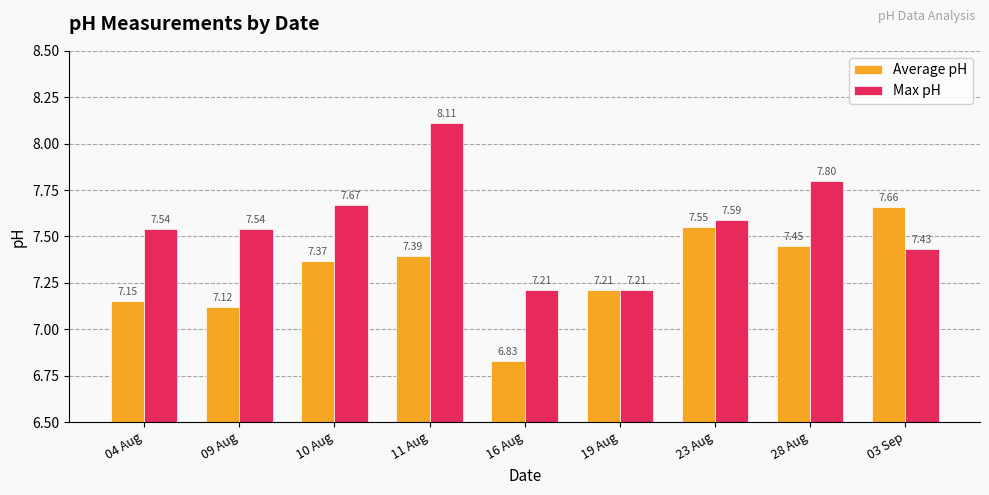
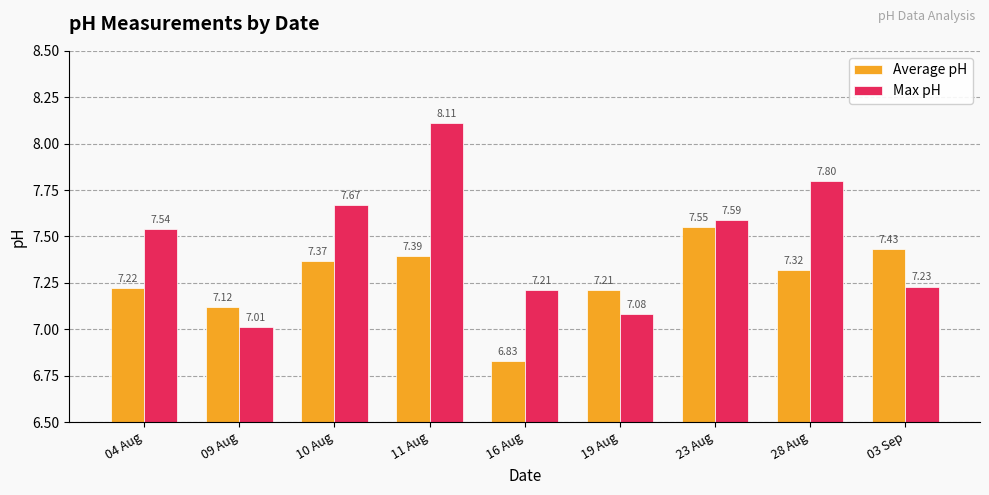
Average pH, 04 Aug: 7.15 -> 7.22
Max pH, 09 Aug: 7.54 -> 7.01
Max pH, 19 Aug: 7.21 -> 7.08
Average pH, 28 Aug: 7.45 -> 7.32
Average pH, 03 Sep: 7.66 -> 7.43
Max pH, 03 Sep: 7.43 -> 7.23
